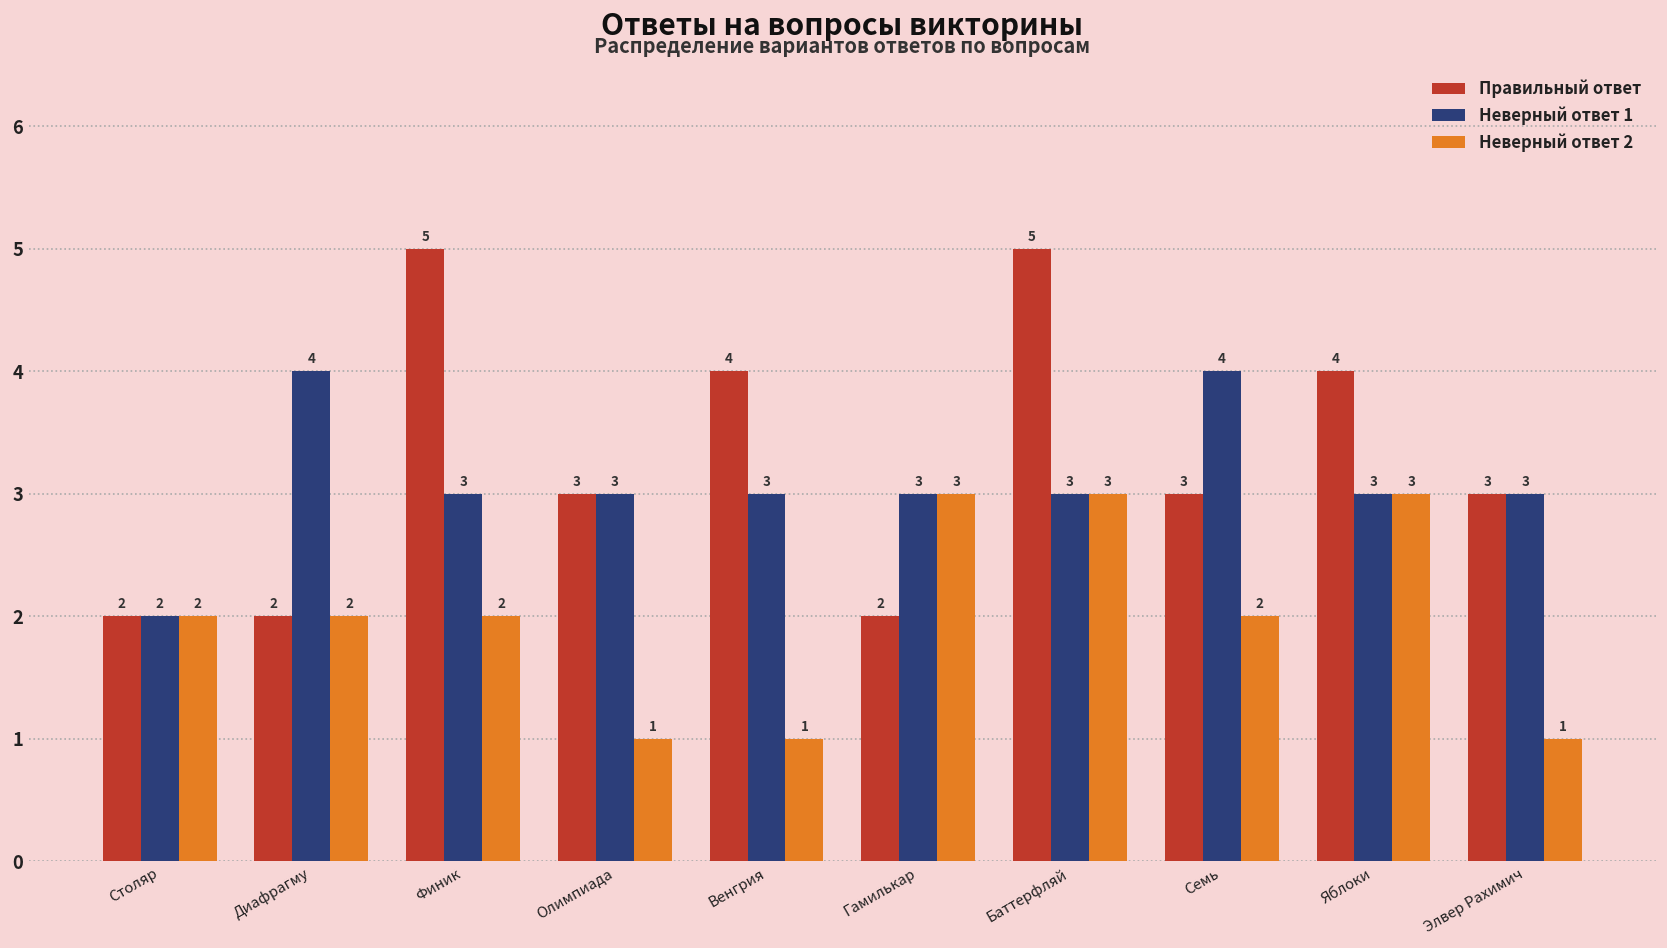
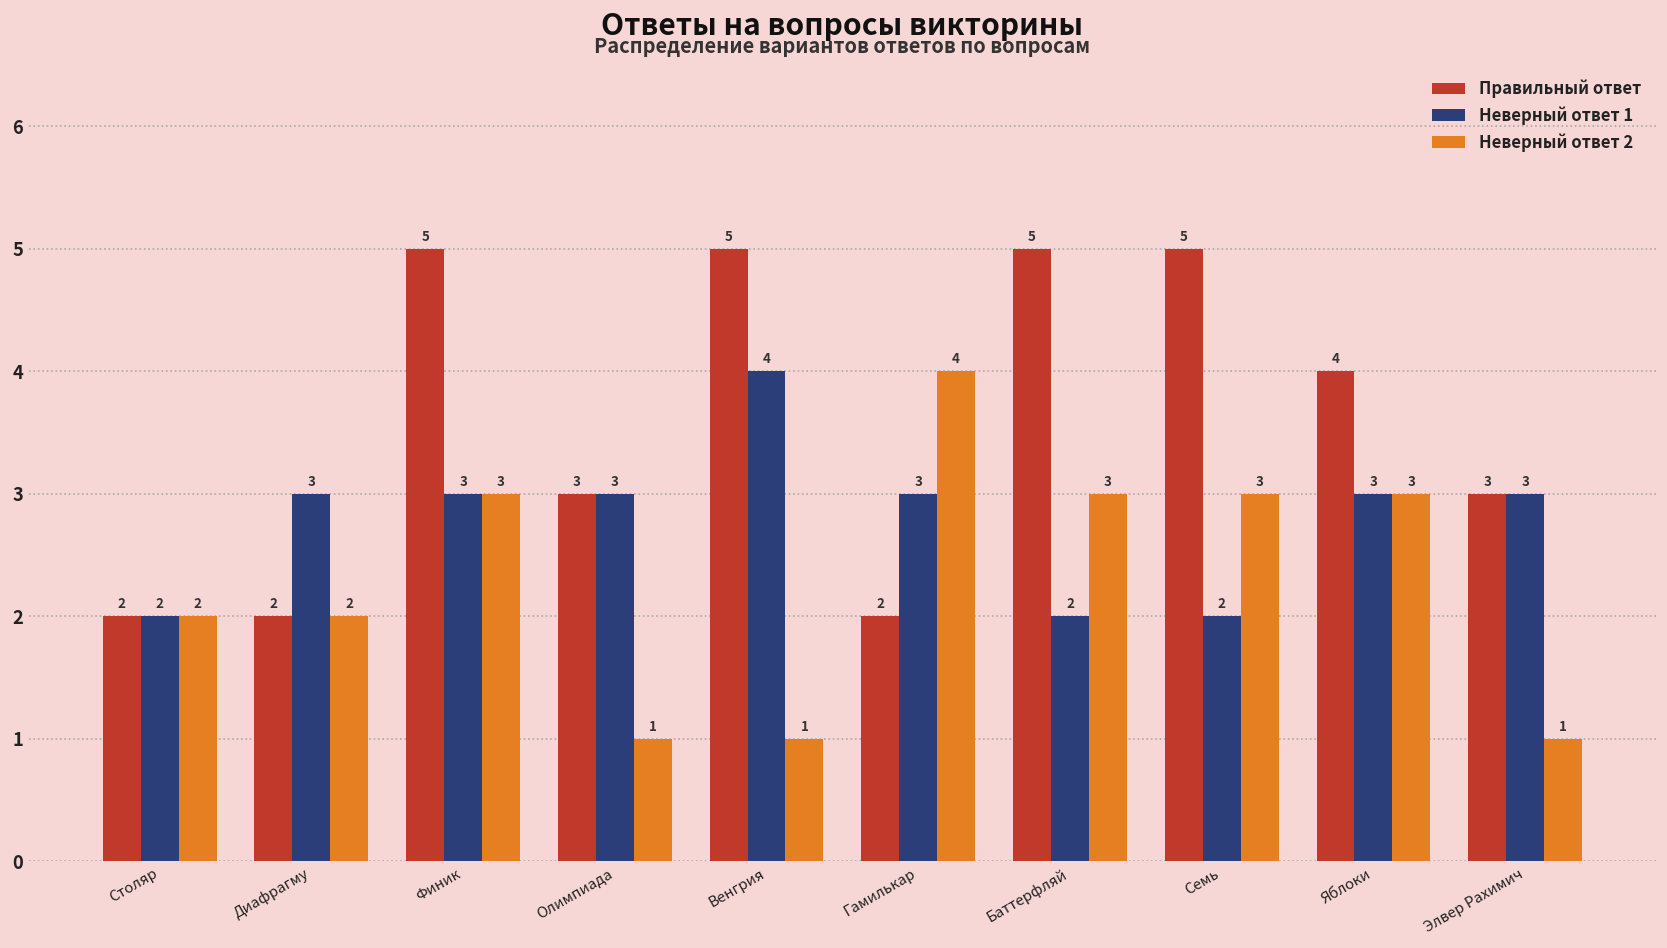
Неверный ответ 1, Диафрагму: 4 -> 3
Неверный ответ 2, Финик: 2 -> 3
Правильный ответ, Венгрия: 4 -> 5
Неверный ответ 1, Венгрия: 3 -> 4
Неверный ответ 2, Гамилькар: 3 -> 4
Неверный ответ 1, Баттерфляй: 3 -> 2
Правильный ответ, Семь: 3 -> 5
Неверный ответ 1, Семь: 4 -> 2
Неверный ответ 2, Семь: 2 -> 3
